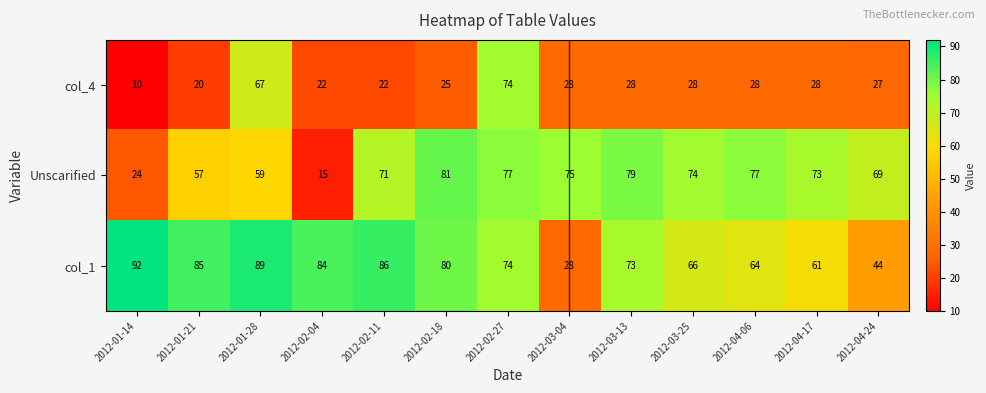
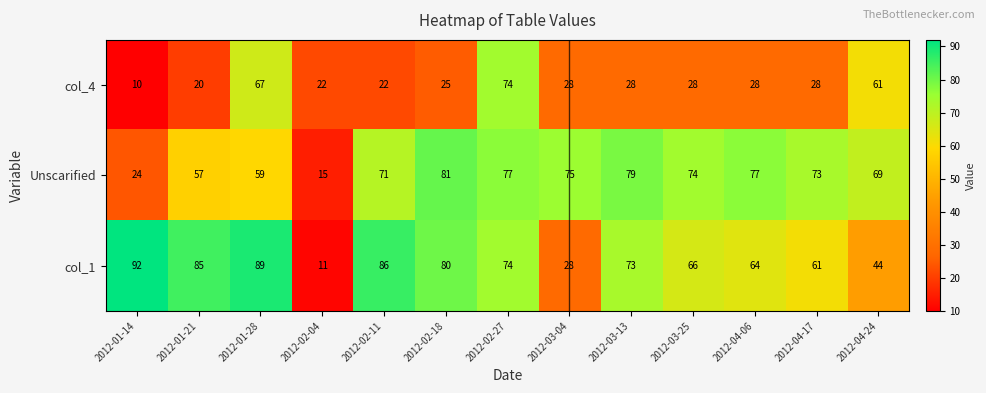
col_4, 2012-04-24: 27 -> 61
col_1, 2012-02-04: 84 -> 11
